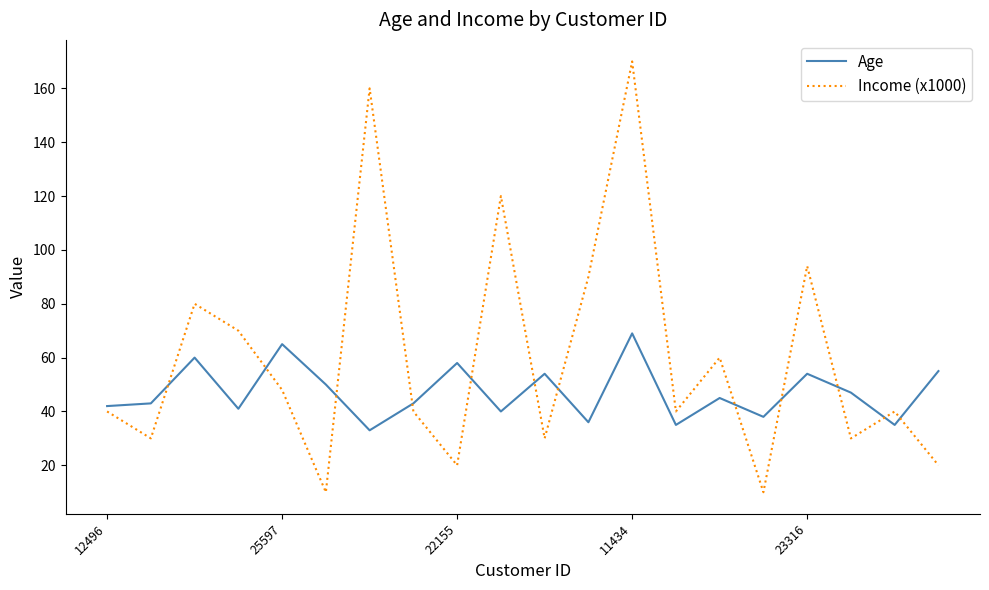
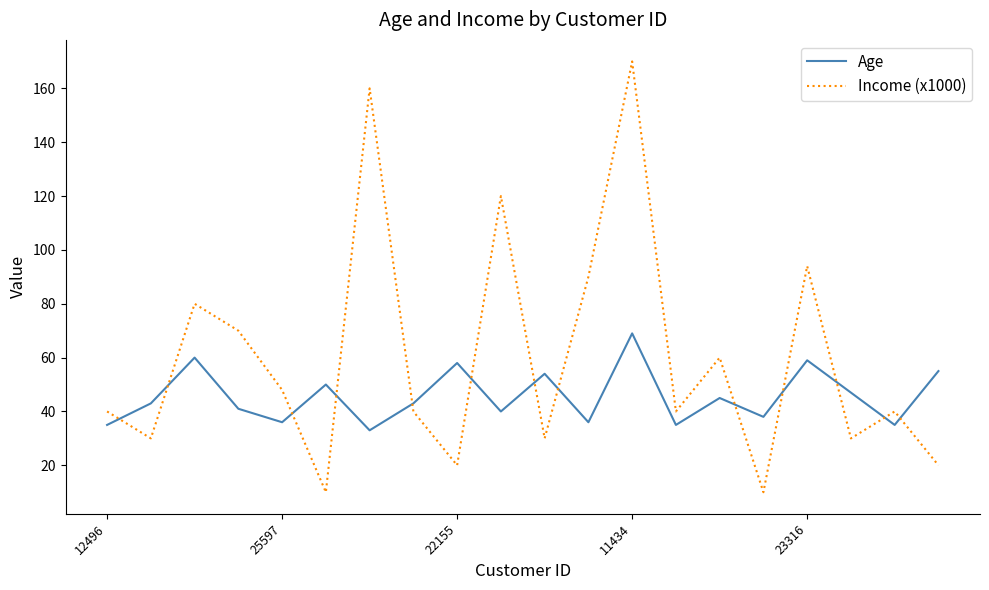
Age, 12496: 42 -> 35
Age, 25597: 65 -> 36
Age, 23316: 54 -> 59
